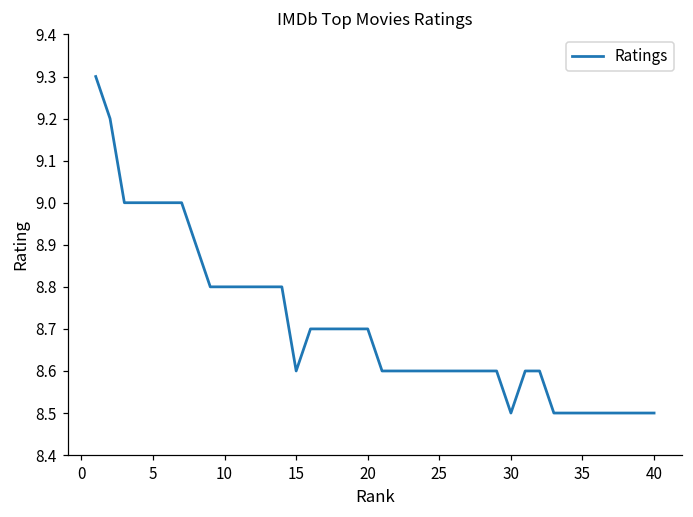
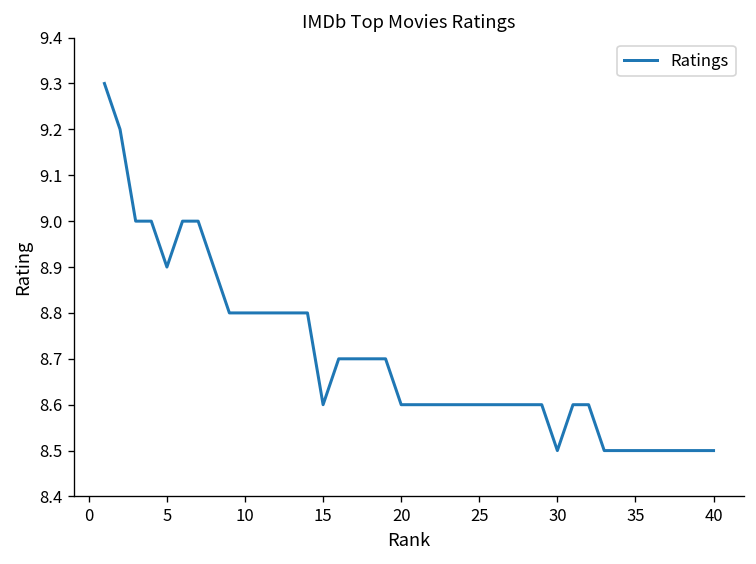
5: 9.0 -> 8.9
20: 8.7 -> 8.6
